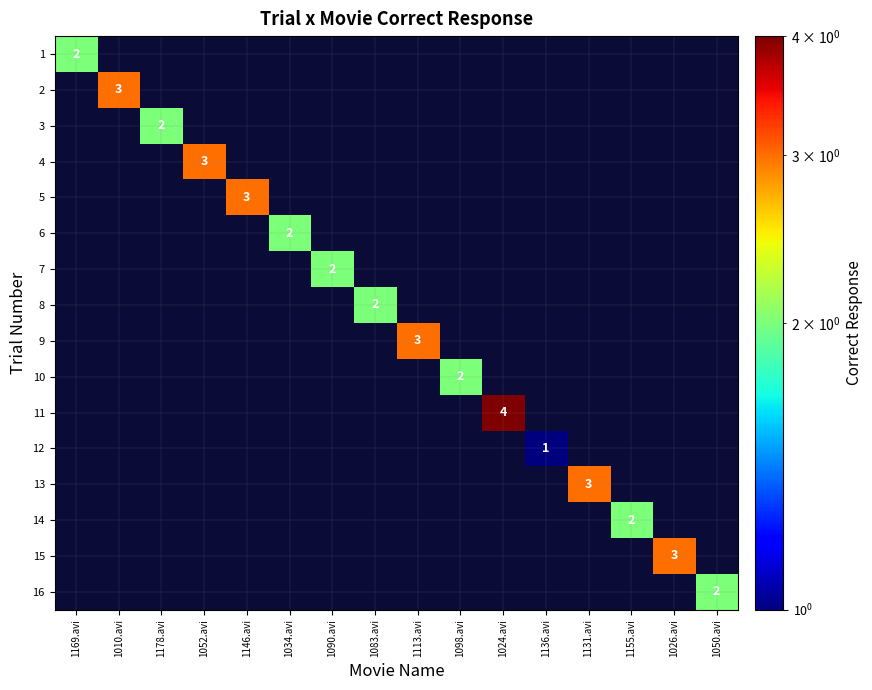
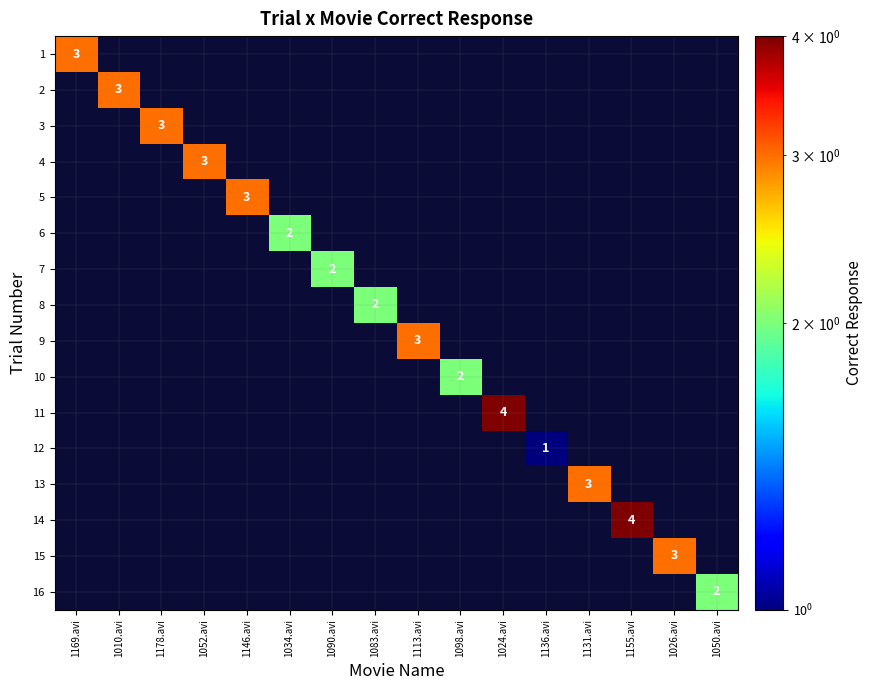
1, 1169.avi: 2 -> 3
3, 1178.avi: 2 -> 3
14, 1155.avi: 2 -> 4
